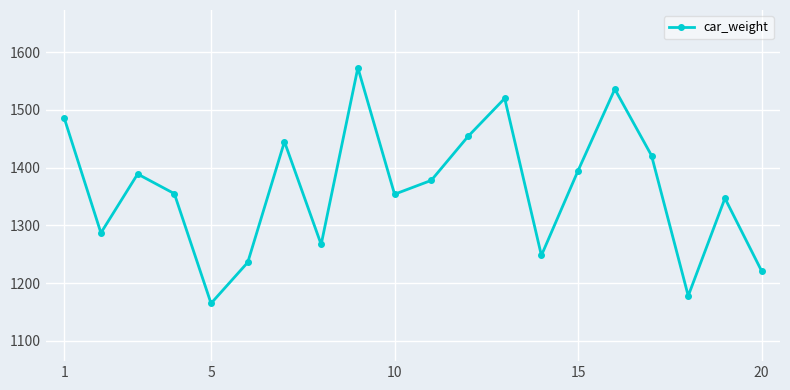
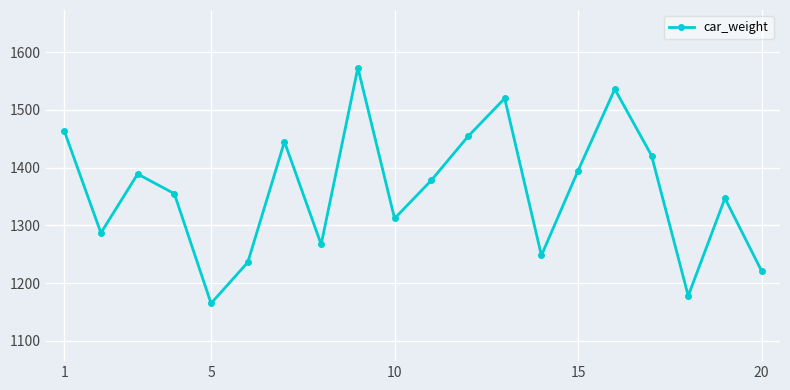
1: 1490 -> 1460
10: 1350 -> 1310
